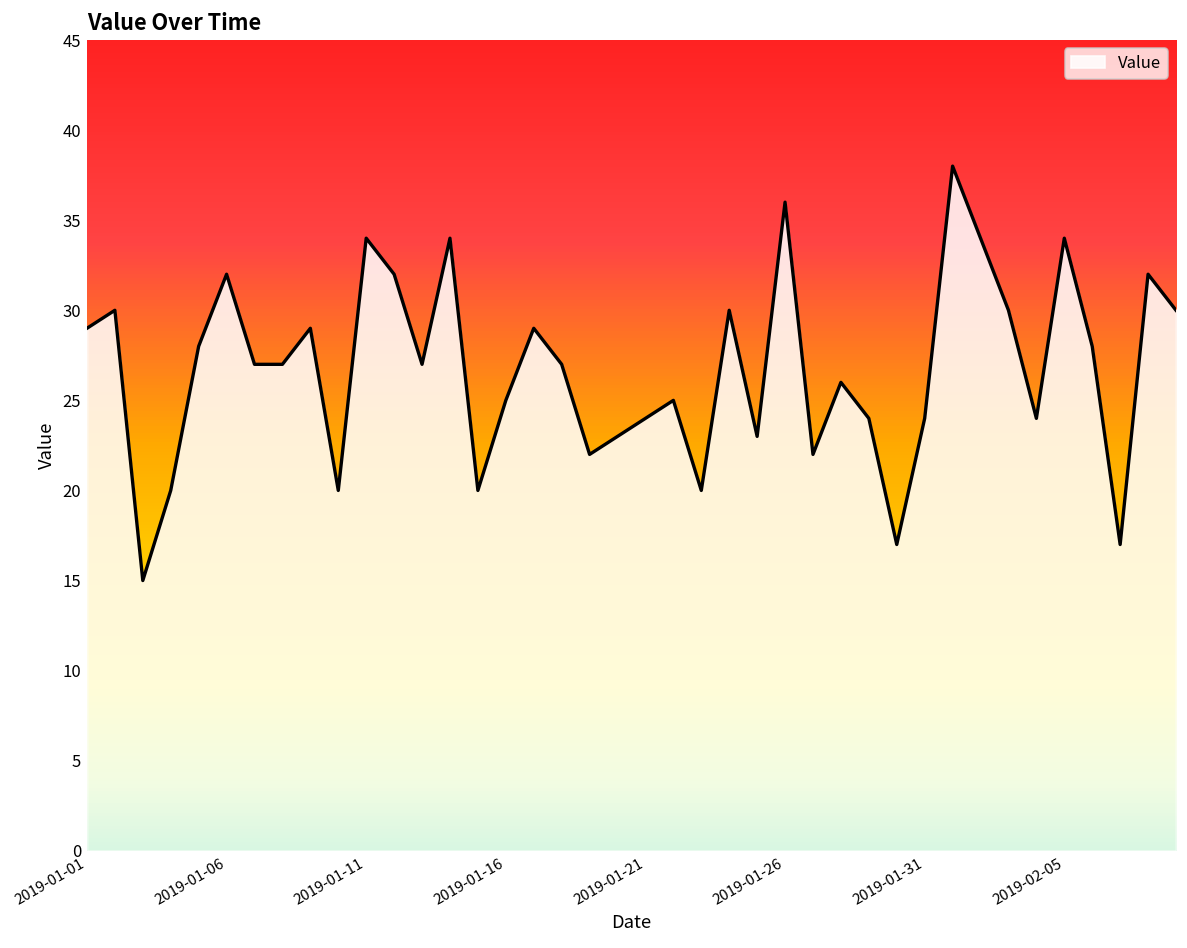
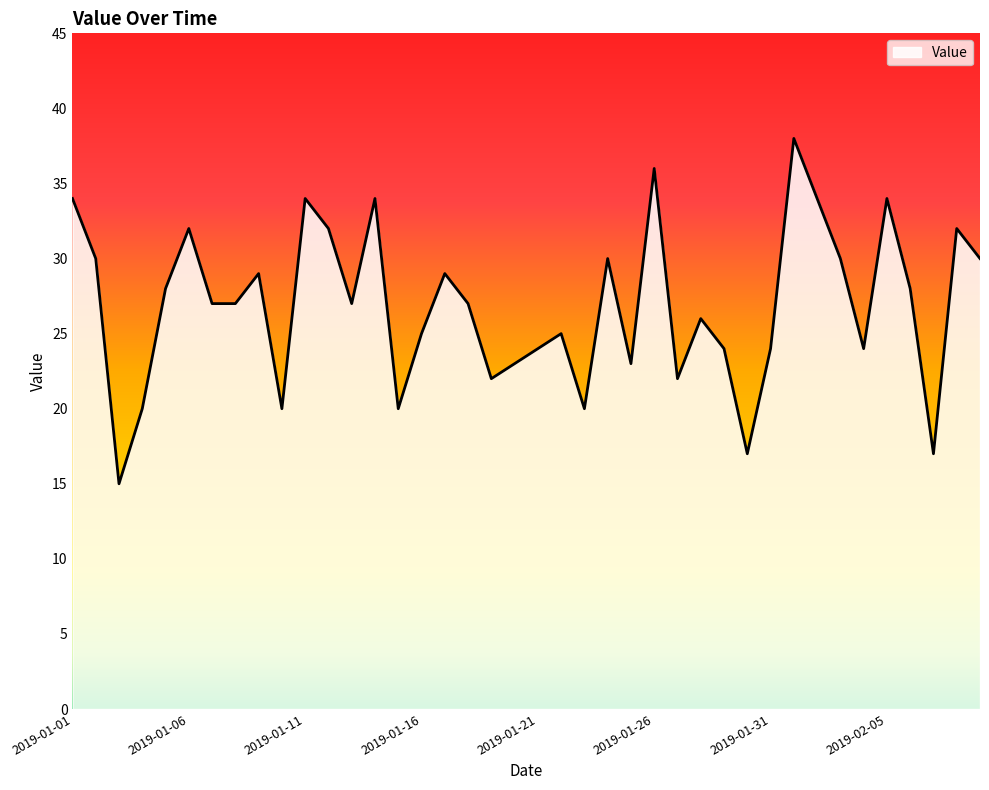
2019-01-01: 29 -> 34
